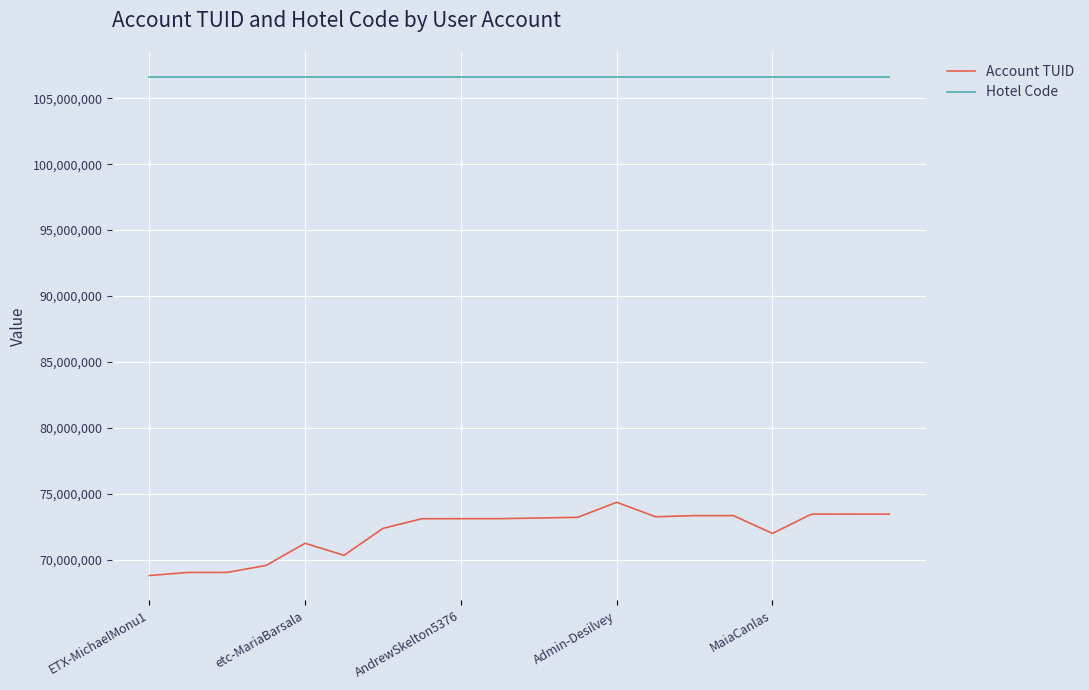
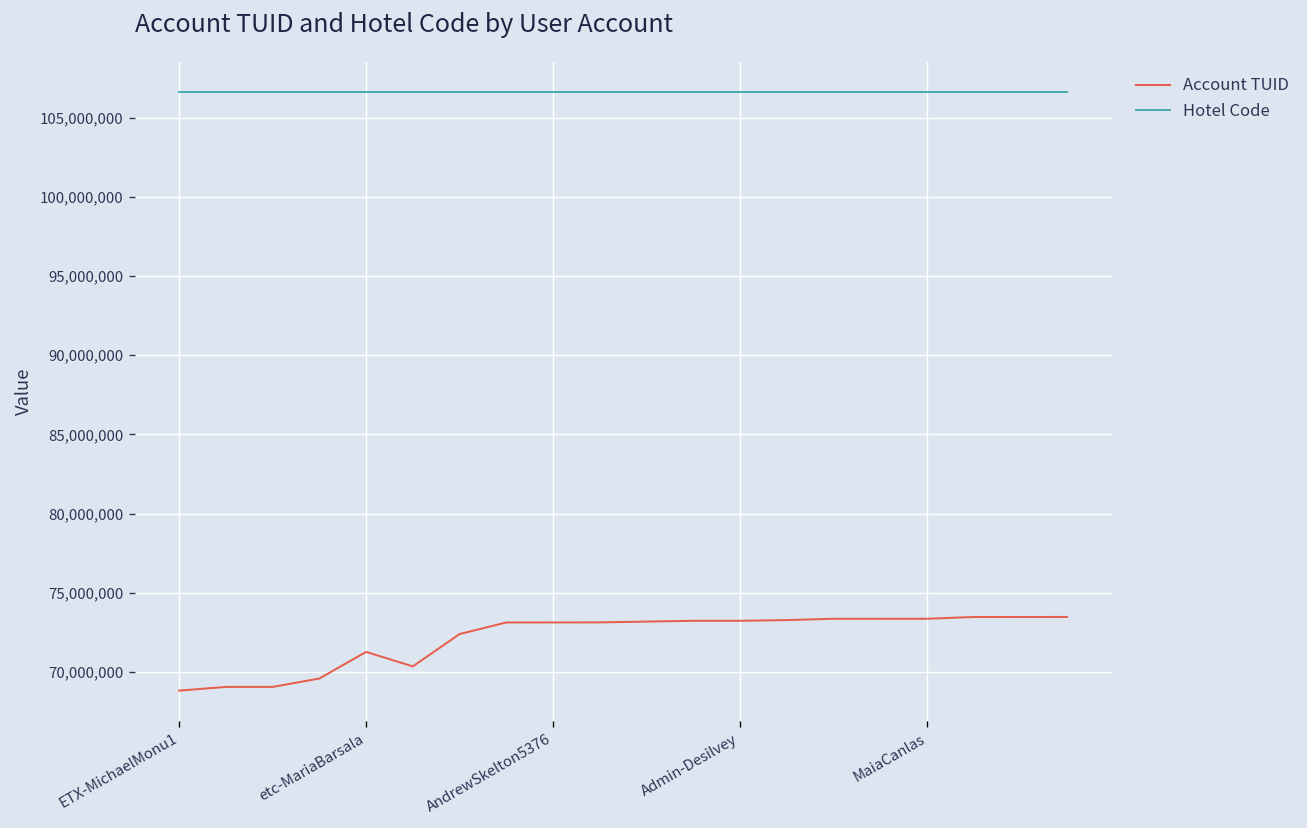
Account TUID, Admin-Desilvey: 74,400,000 -> 73,200,000
Account TUID, MaiaCanlas: 72,000,000 -> 73,400,000
